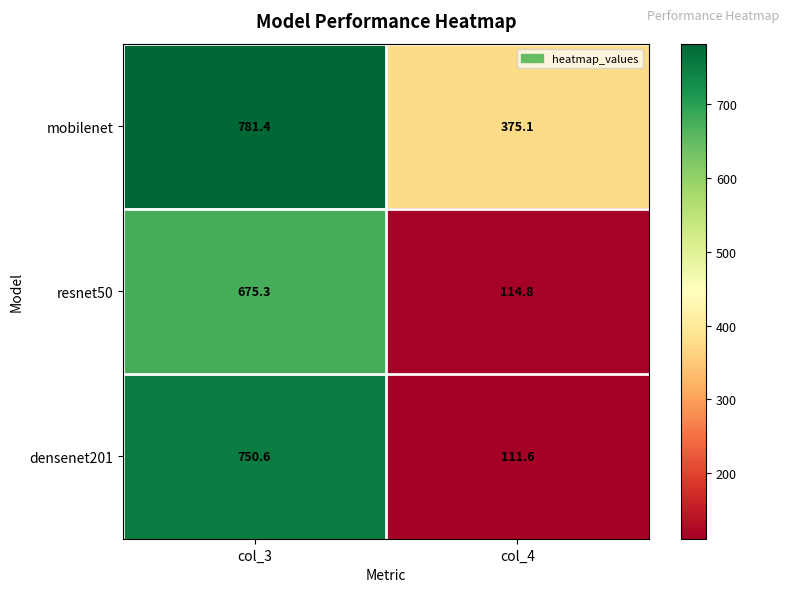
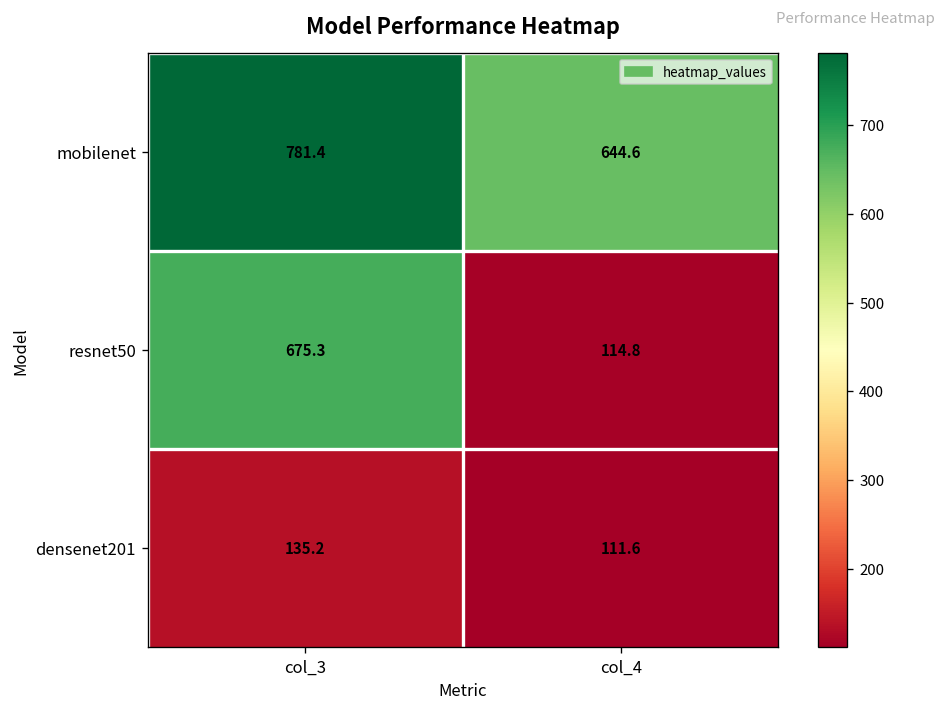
mobilenet, col_4: 375.1 -> 644.6
densenet201, col_3: 750.6 -> 135.2
